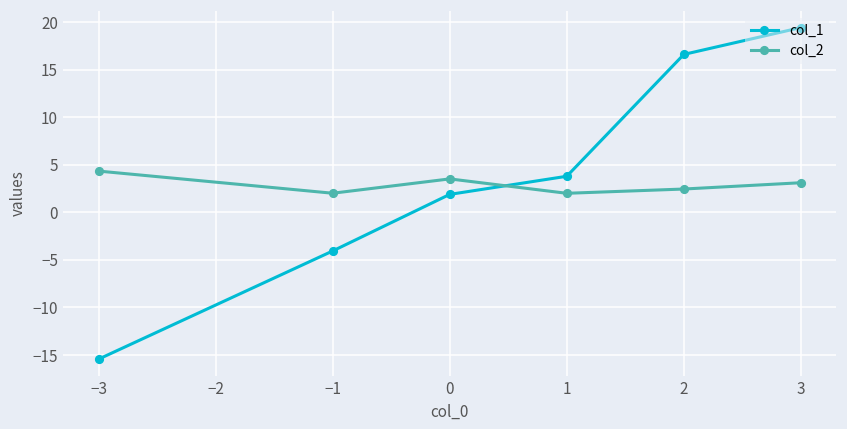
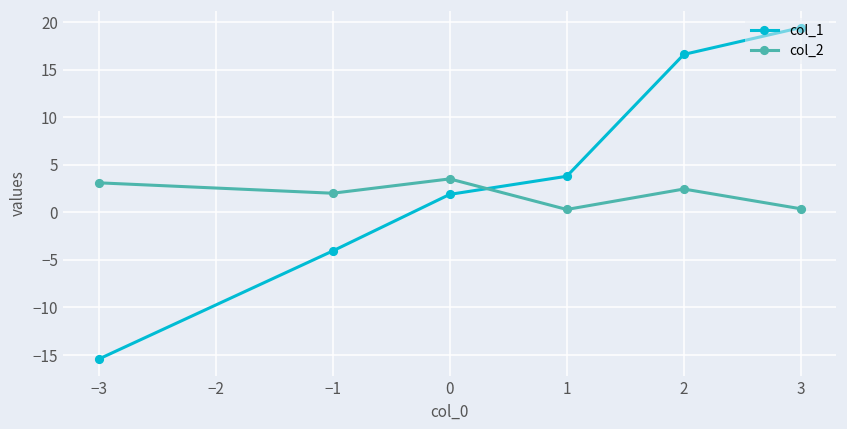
col_2, −3: 4 -> 3
col_2, 1: 2 -> 0
col_2, 3: 3 -> 0
